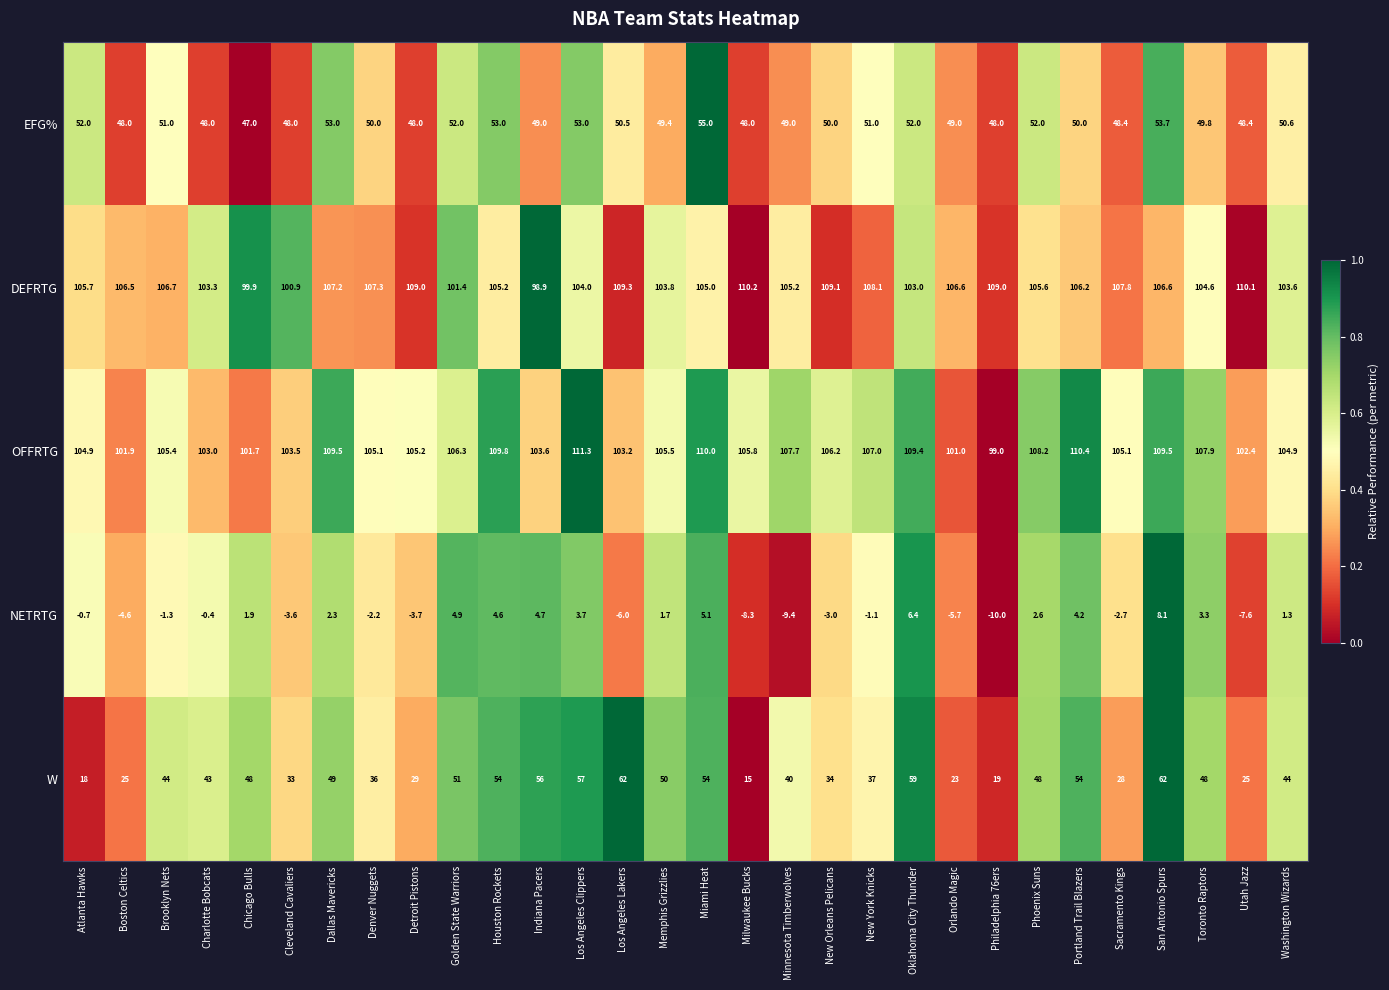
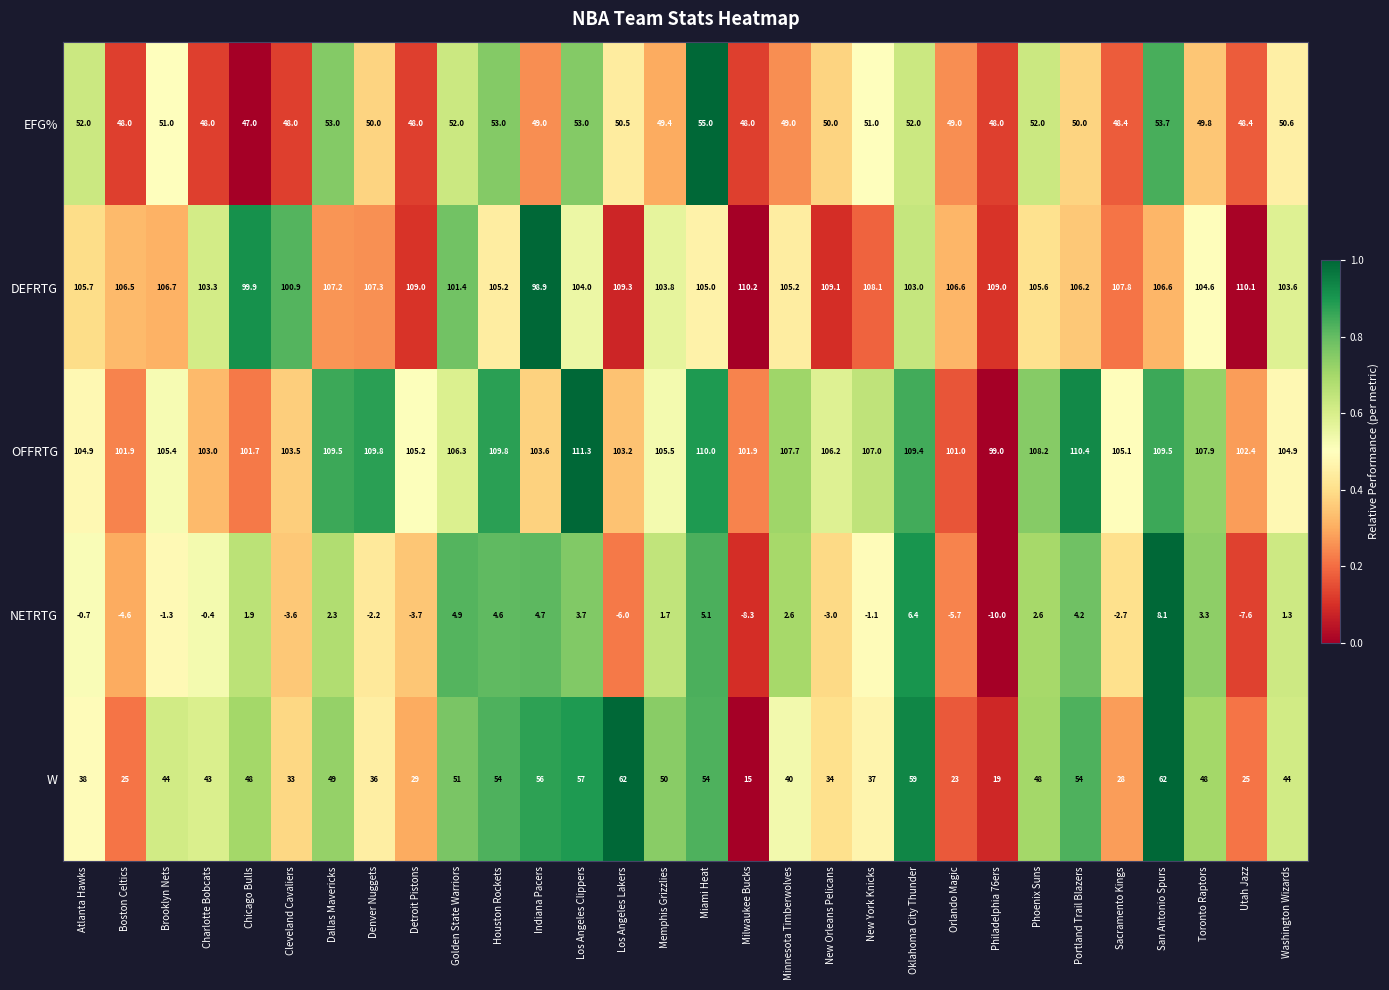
OFFRTG, Denver Nuggets: 105.1 -> 109.8
OFFRTG, Milwaukee Bucks: 105.8 -> 101.9
NETRTG, Minnesota Timberwolves: -9.4 -> 2.6
W, Atlanta Hawks: 18 -> 38
